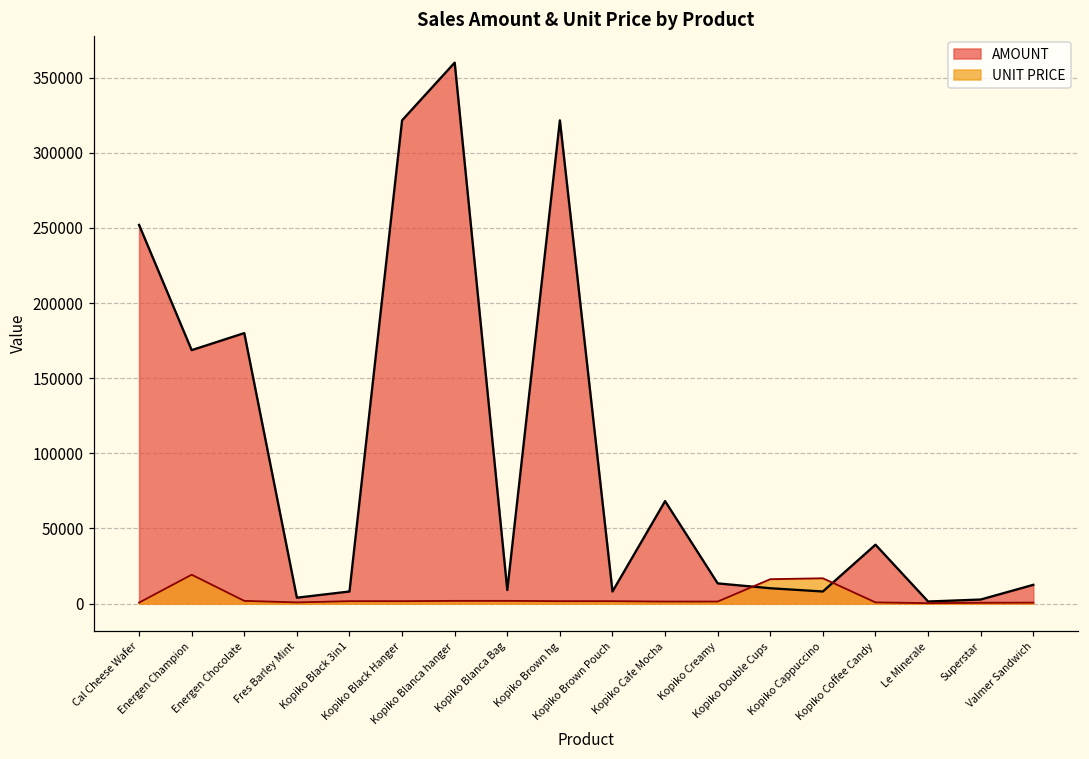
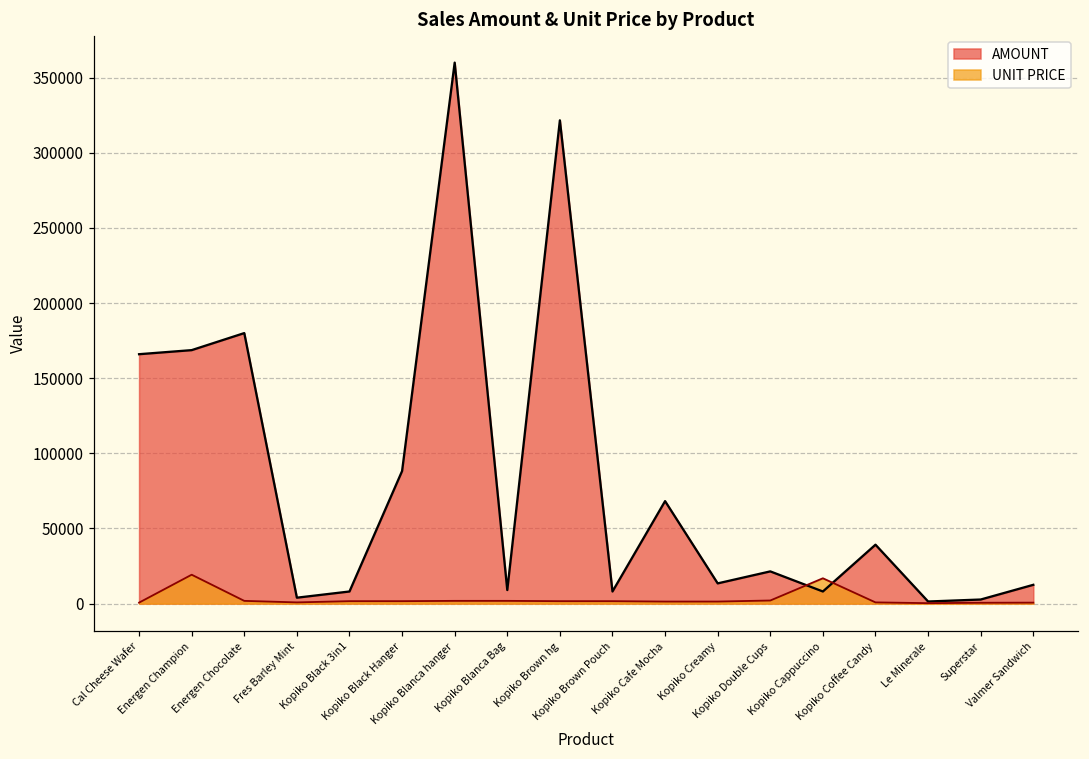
AMOUNT, Cal Cheese Wafer: 252000 -> 166000
AMOUNT, Kopiko Black Hanger: 322000 -> 88000
AMOUNT, Kopiko Double Cups: 10000 -> 21000
UNIT PRICE, Kopiko Double Cups: 16000 -> 2000
